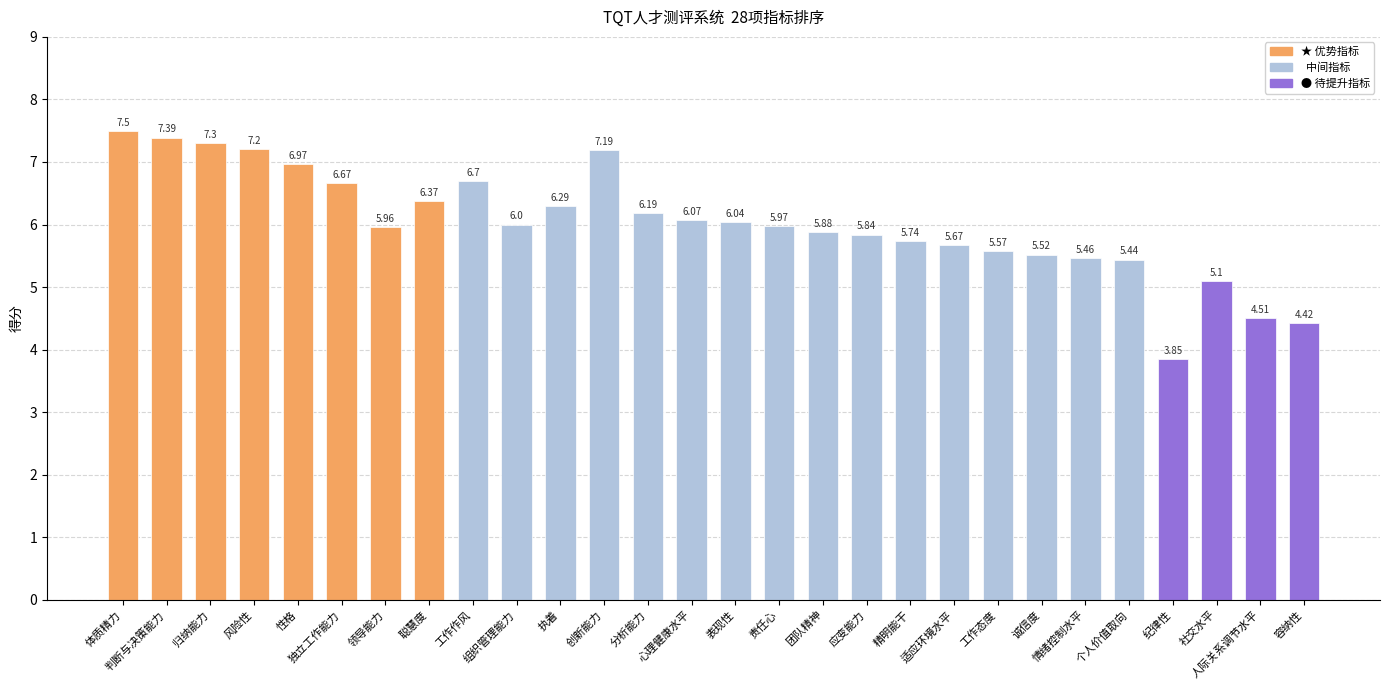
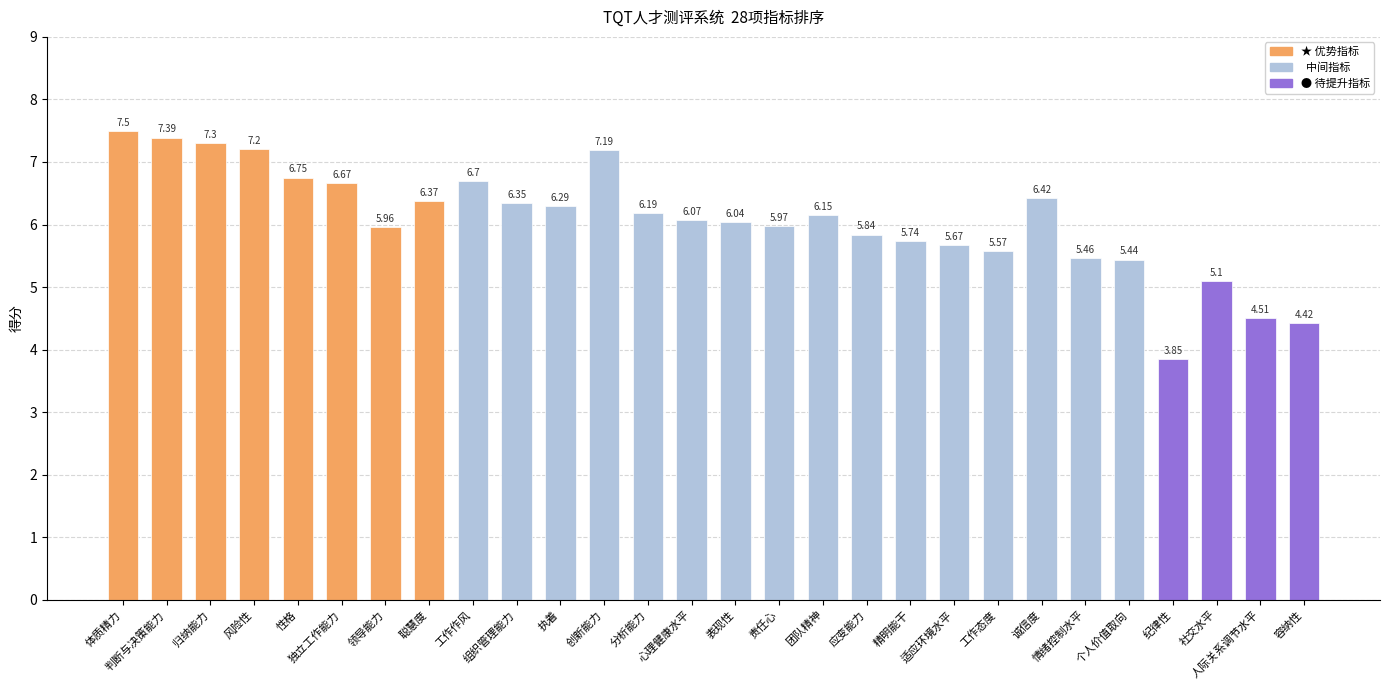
性格: 6.97 -> 6.75
组织管理能力: 6.0 -> 6.35
团队精神: 5.88 -> 6.15
诚信度: 5.52 -> 6.42
